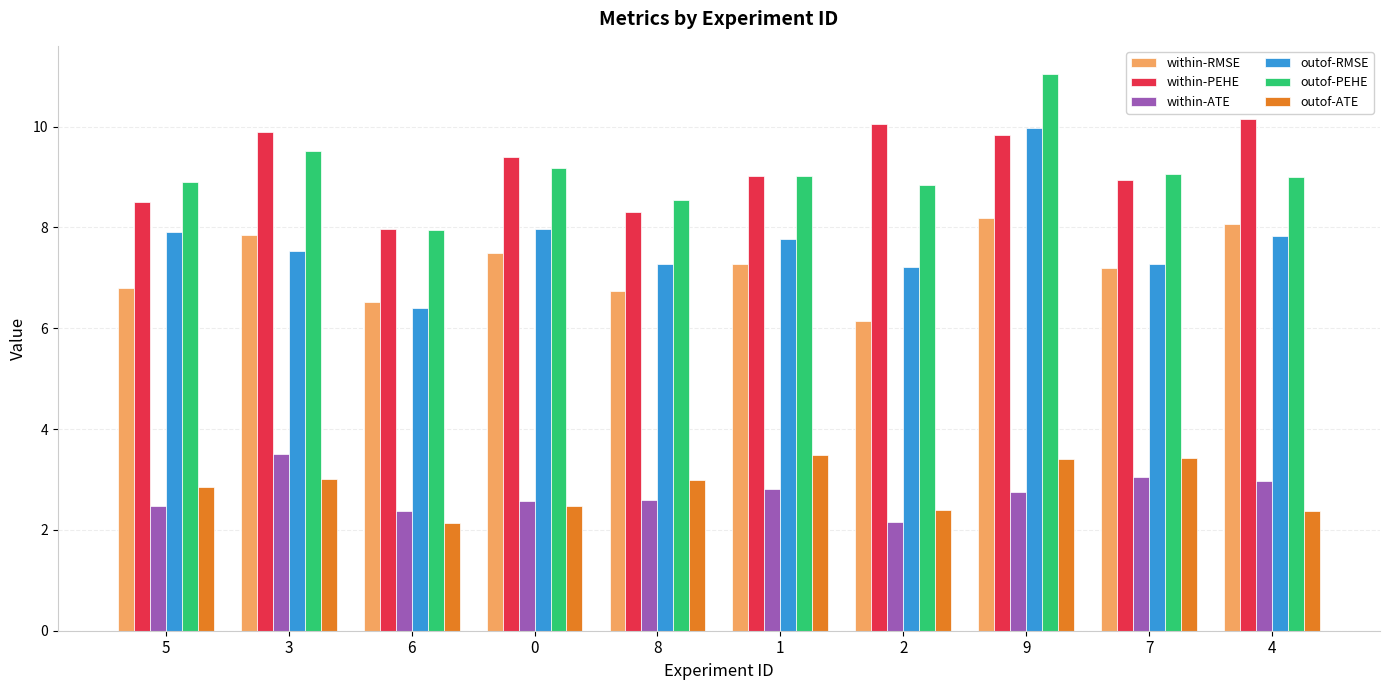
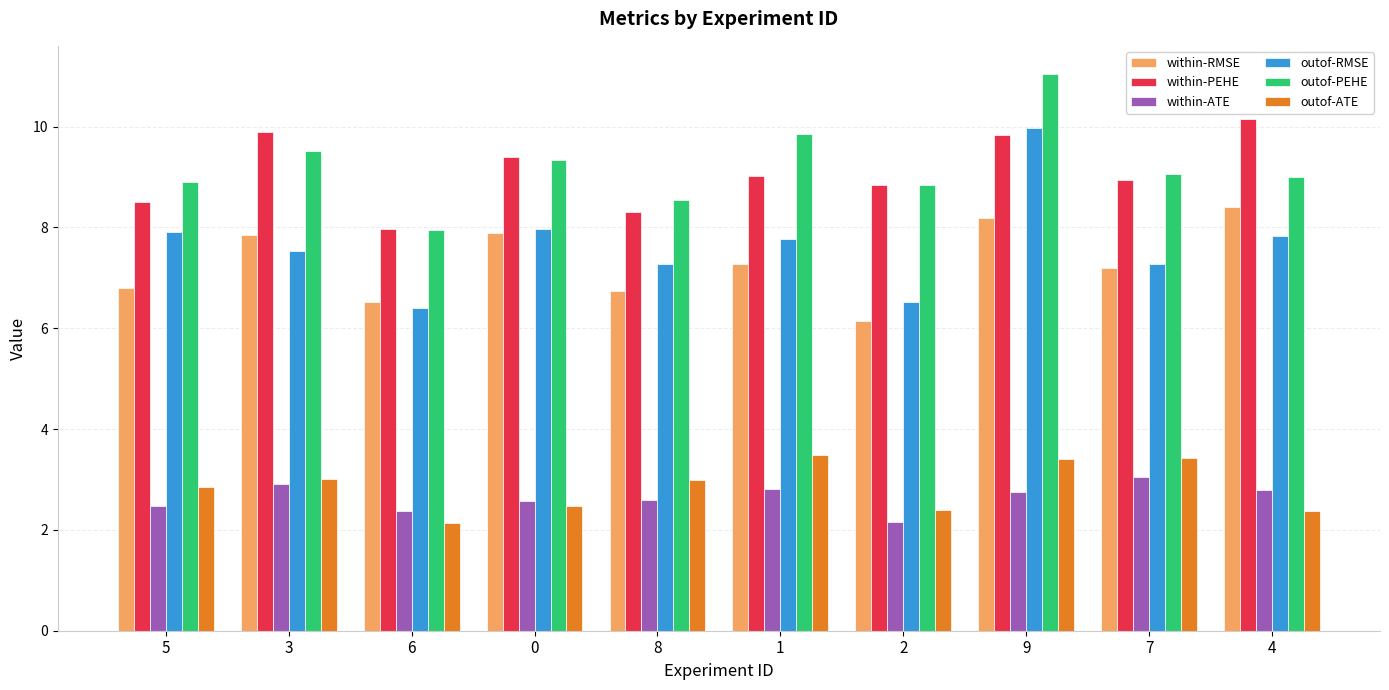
within-ATE, 3: 3.5 -> 2.9
within-RMSE, 0: 7.5 -> 7.9
outof-PEHE, 0: 9.2 -> 9.3
outof-PEHE, 1: 9.0 -> 9.9
within-PEHE, 2: 10.1 -> 8.9
outof-RMSE, 2: 7.2 -> 6.5
within-RMSE, 4: 8.1 -> 8.4
within-ATE, 4: 3.0 -> 2.8
